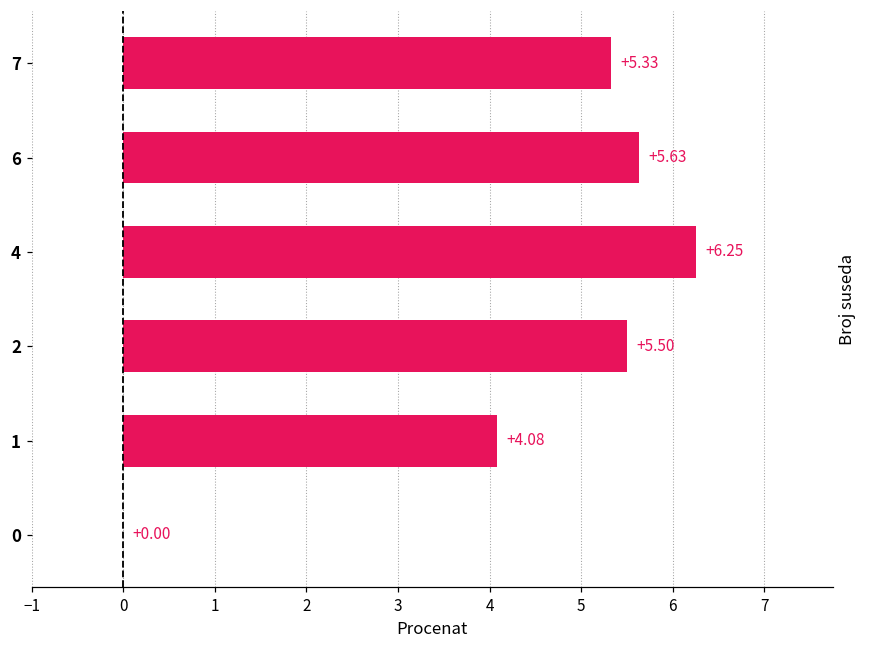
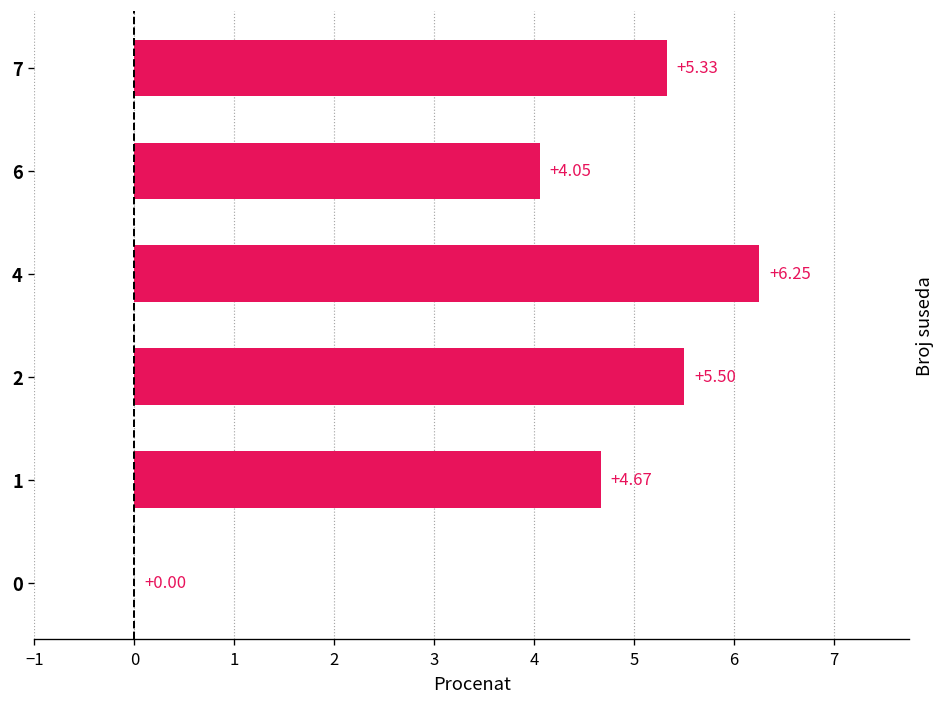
6: +5.63 -> +4.05
1: +4.08 -> +4.67
